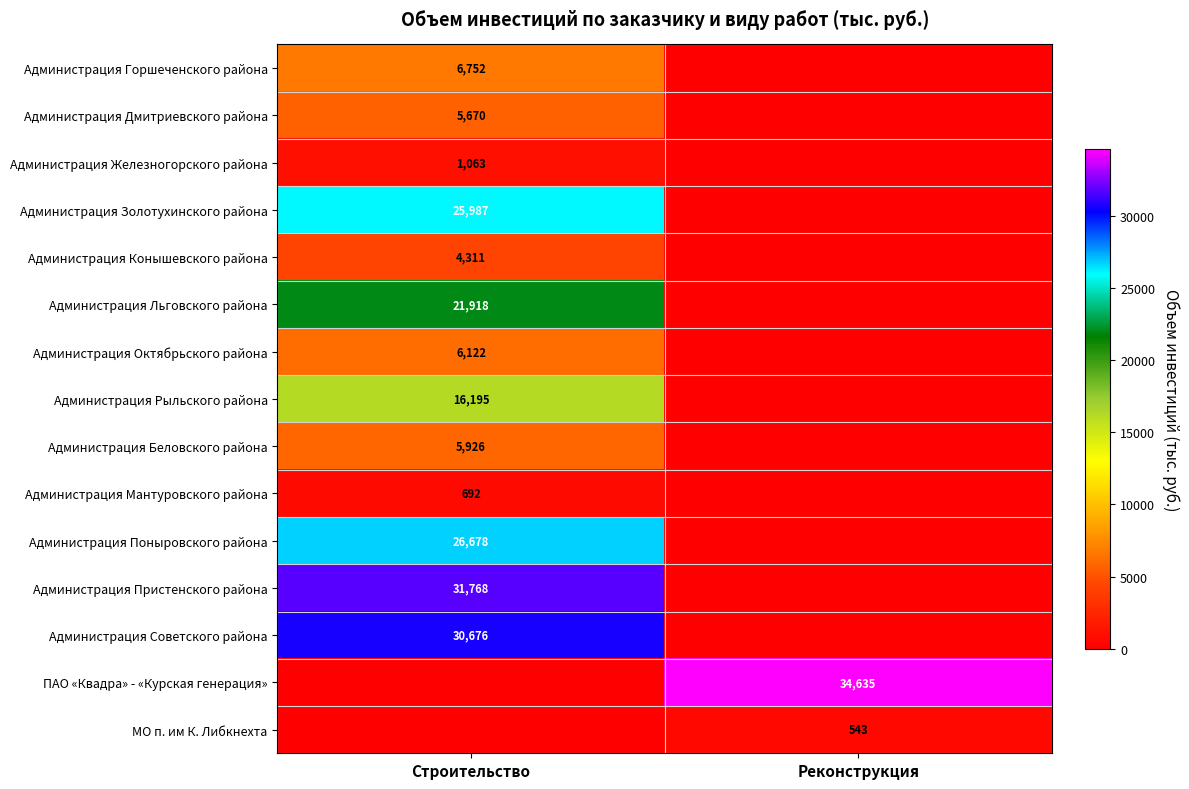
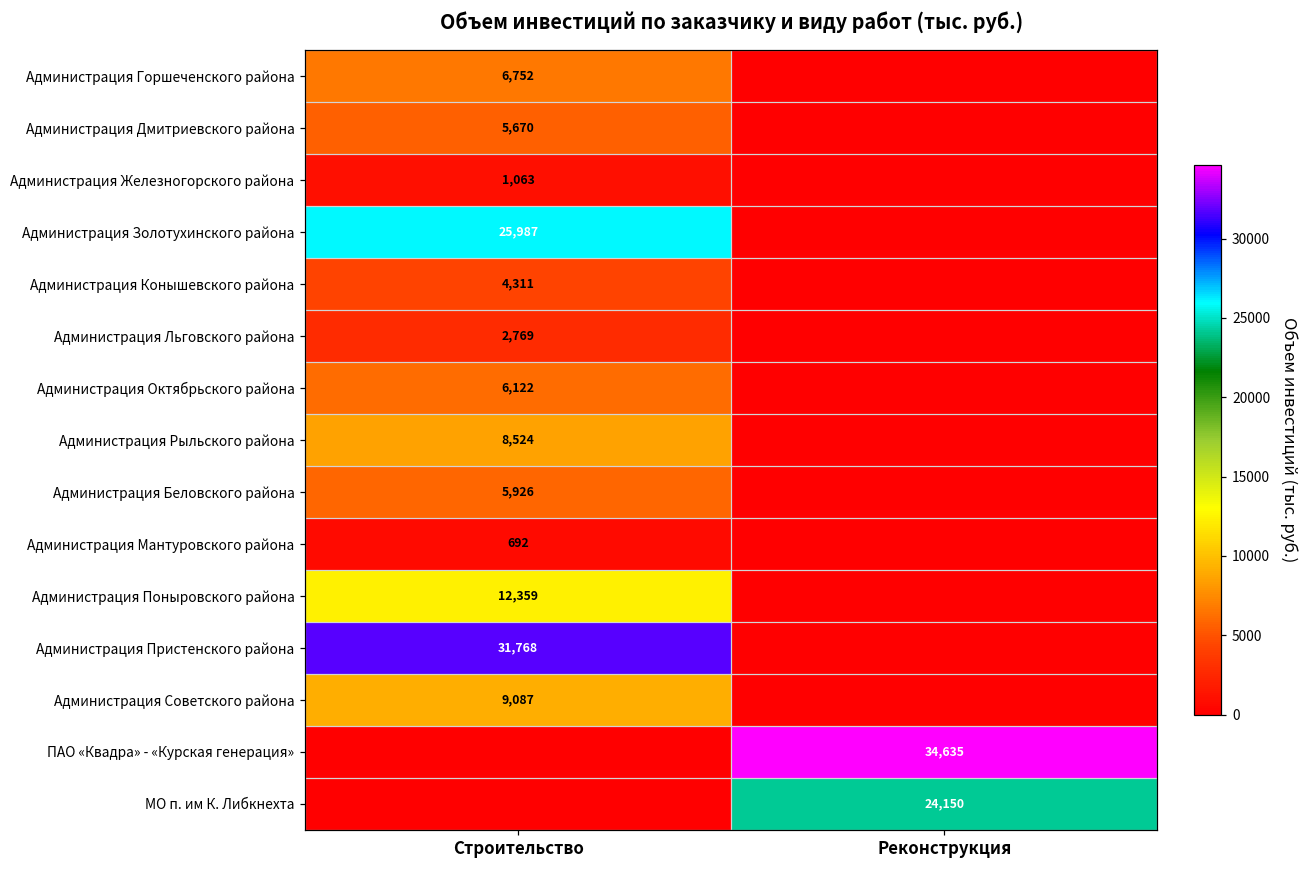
Администрация Льговского района, Строительство: 21,918 -> 2,769
Администрация Рыльского района, Строительство: 16,195 -> 8,524
Администрация Поныровского района, Строительство: 26,678 -> 12,359
Администрация Советского района, Строительство: 30,676 -> 9,087
МО п. им К. Либкнехта, Реконструкция: 543 -> 24,150
